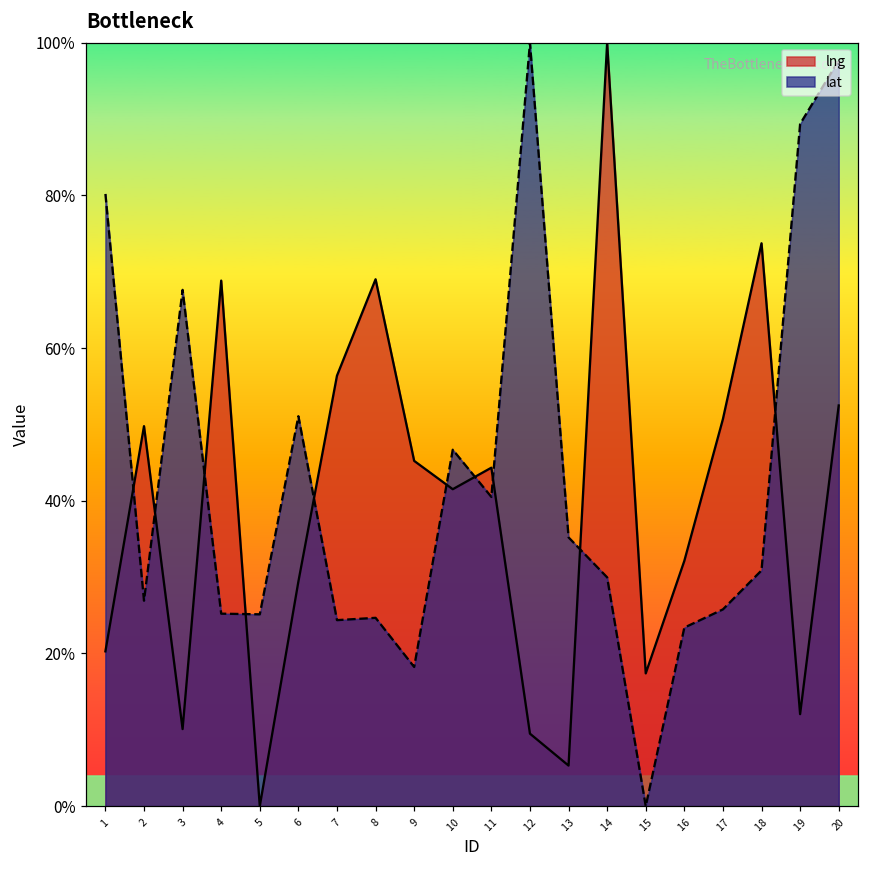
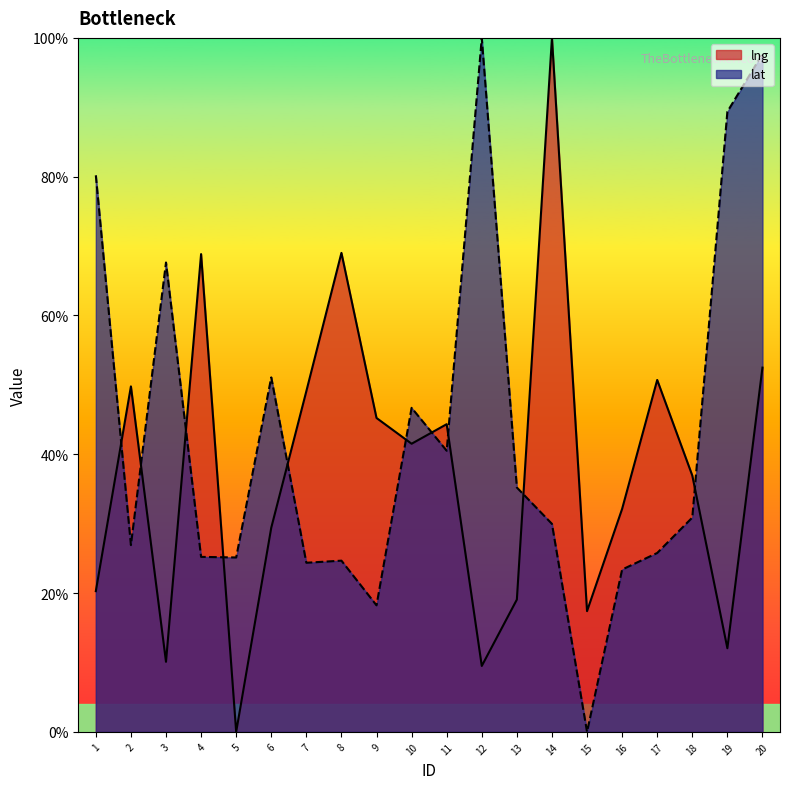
lng, 7: 56% -> 49%
lng, 13: 5% -> 19%
lng, 18: 74% -> 37%
